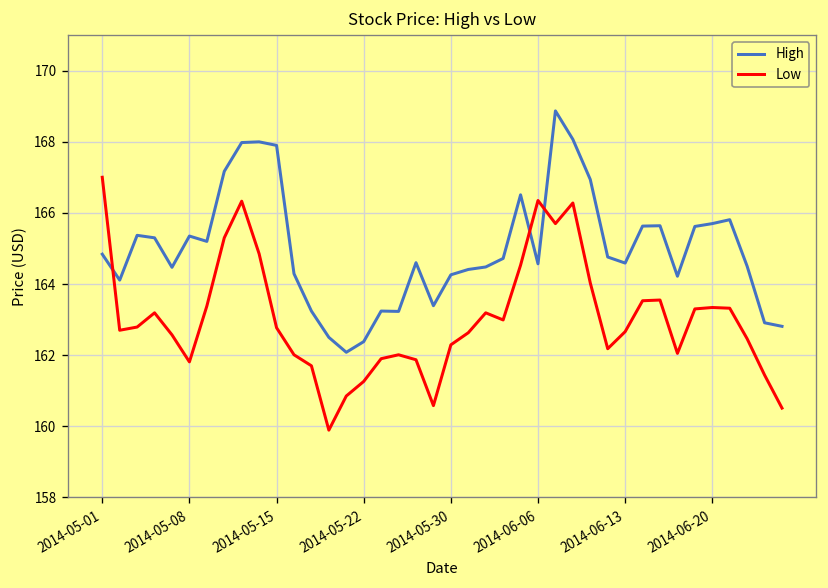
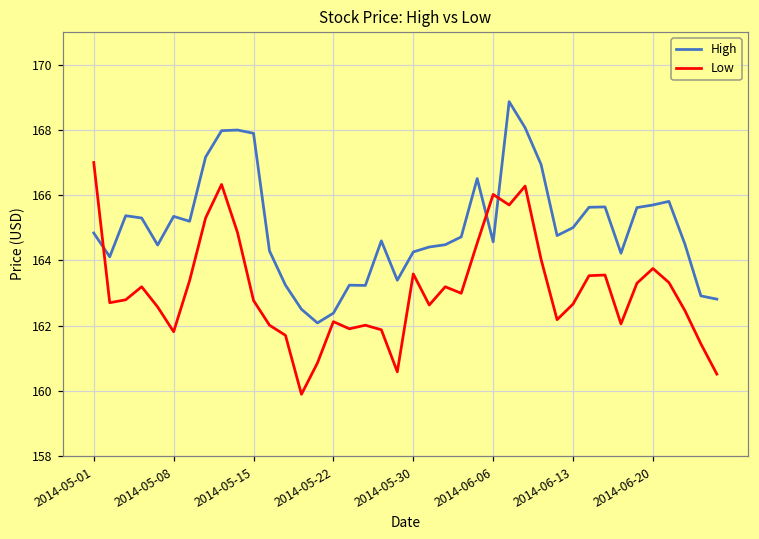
Low, 2014-05-22: 161.3 -> 162.1
Low, 2014-05-30: 162.3 -> 163.6
Low, 2014-06-06: 166.4 -> 166.0
High, 2014-06-13: 164.6 -> 165.0
Low, 2014-06-20: 163.3 -> 163.8
